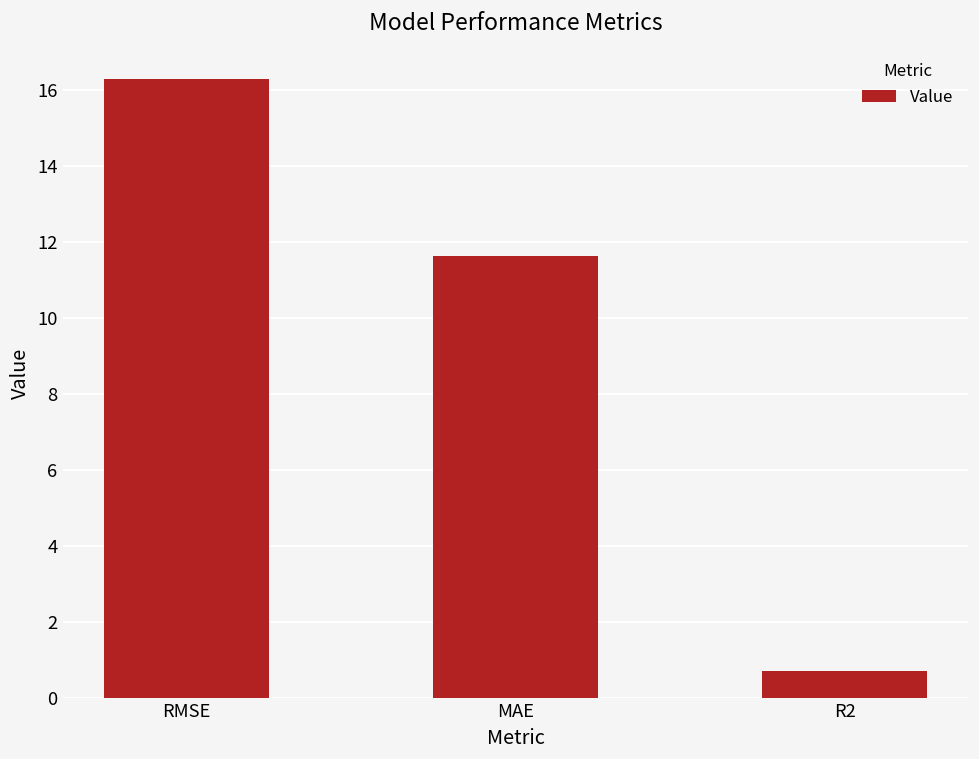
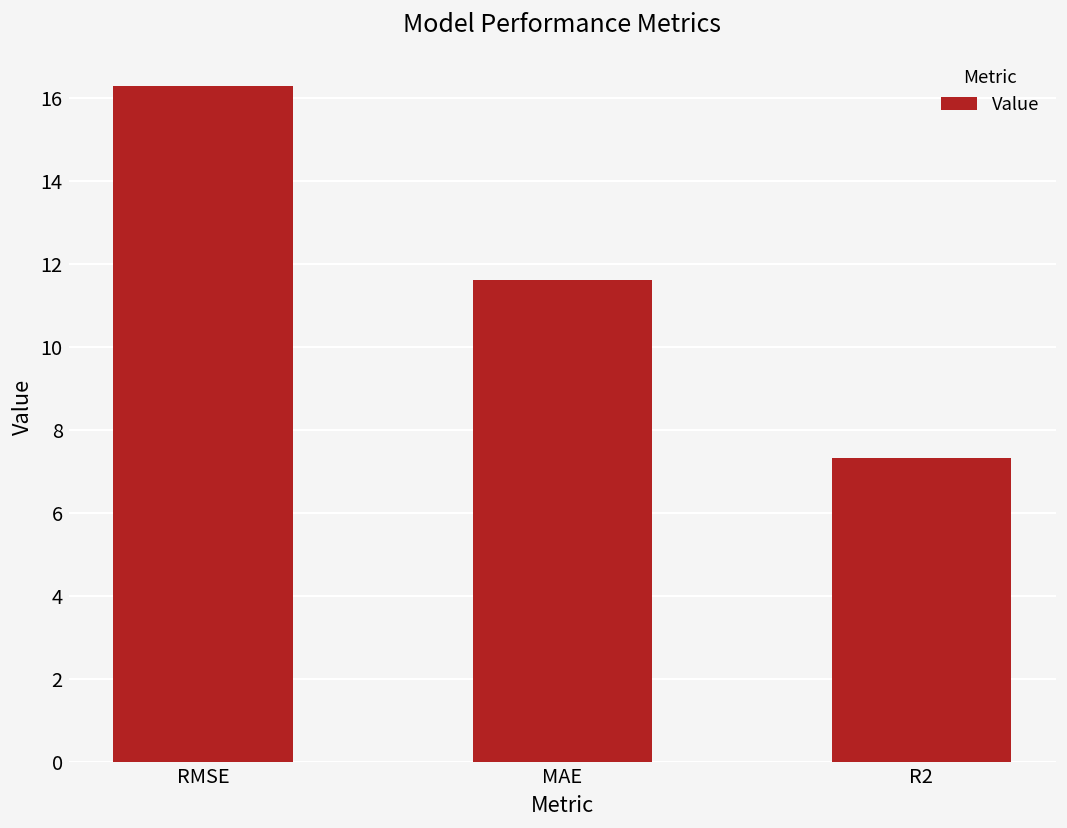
R2: 0.7 -> 7.3
